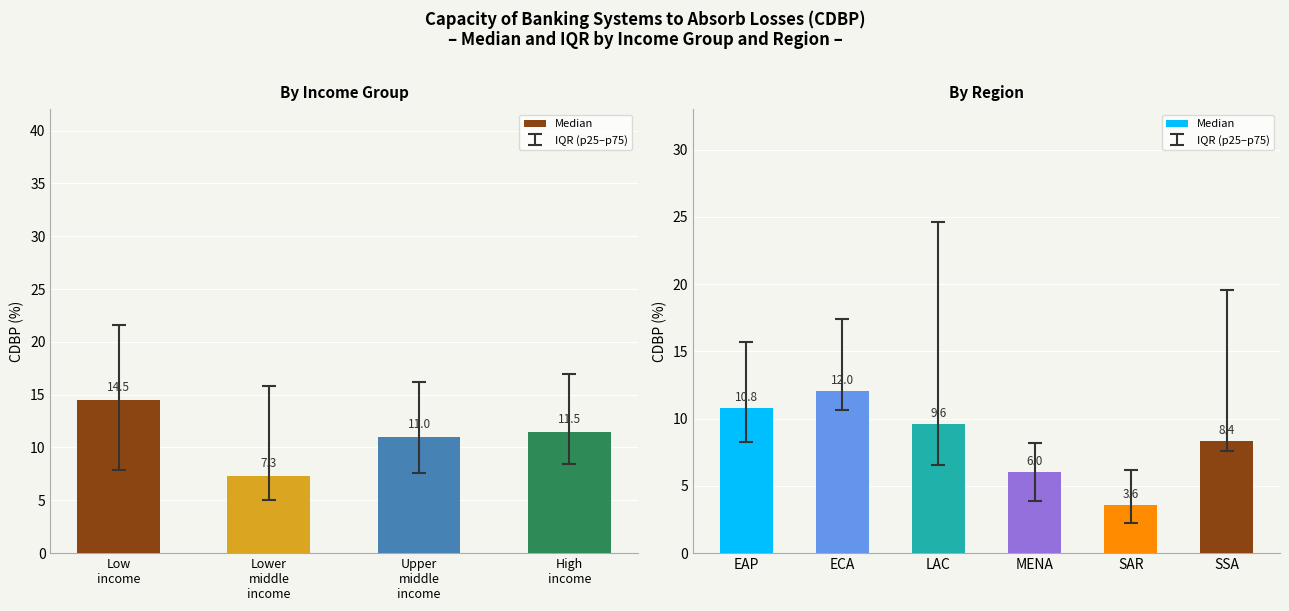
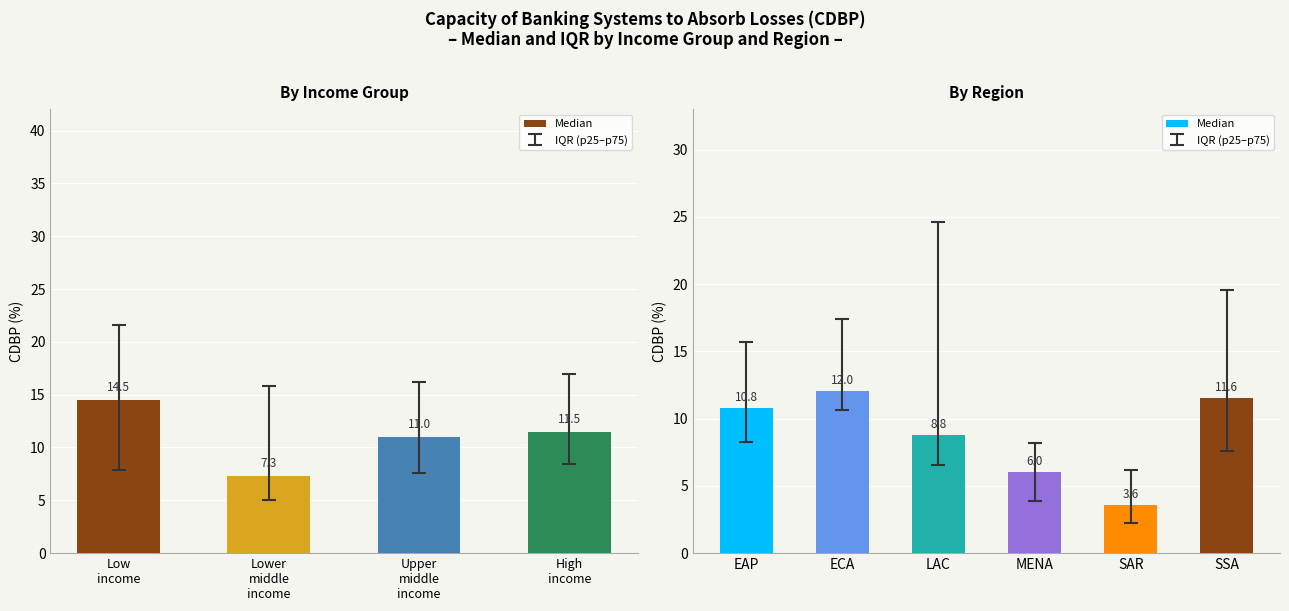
By Region, Median, LAC: 9.6 -> 8.8
By Region, Median, SSA: 8.4 -> 11.6
